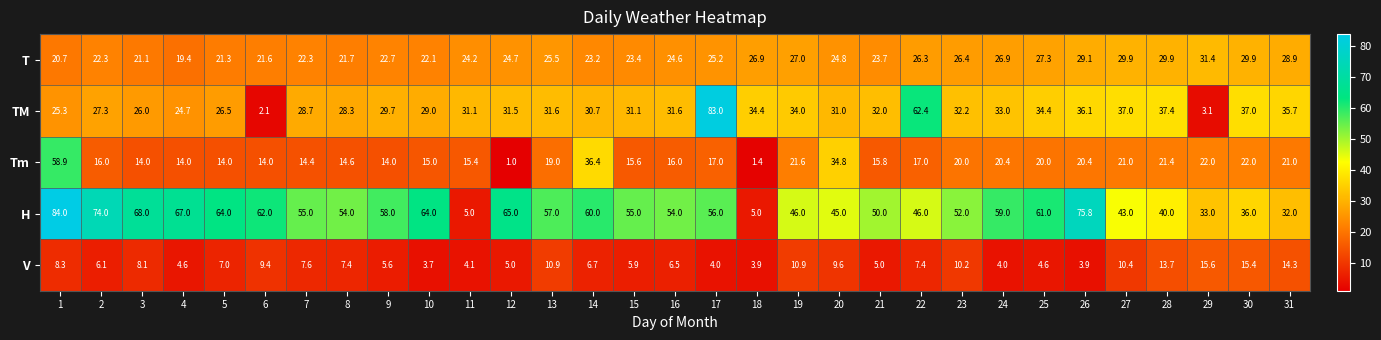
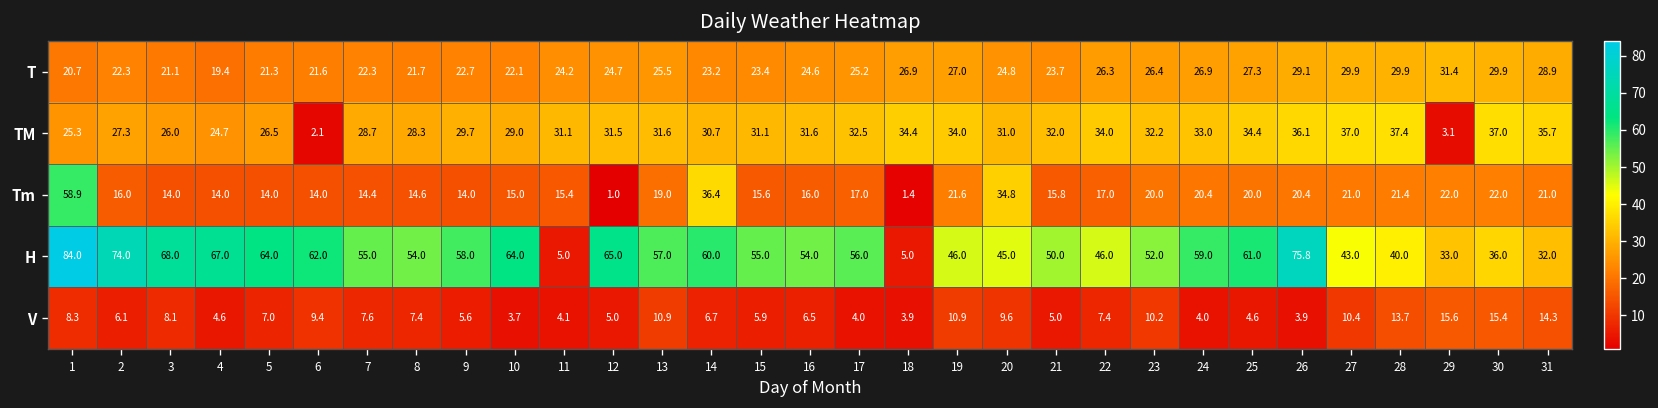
TM, 17: 83.0 -> 32.5
TM, 22: 62.4 -> 34.0
